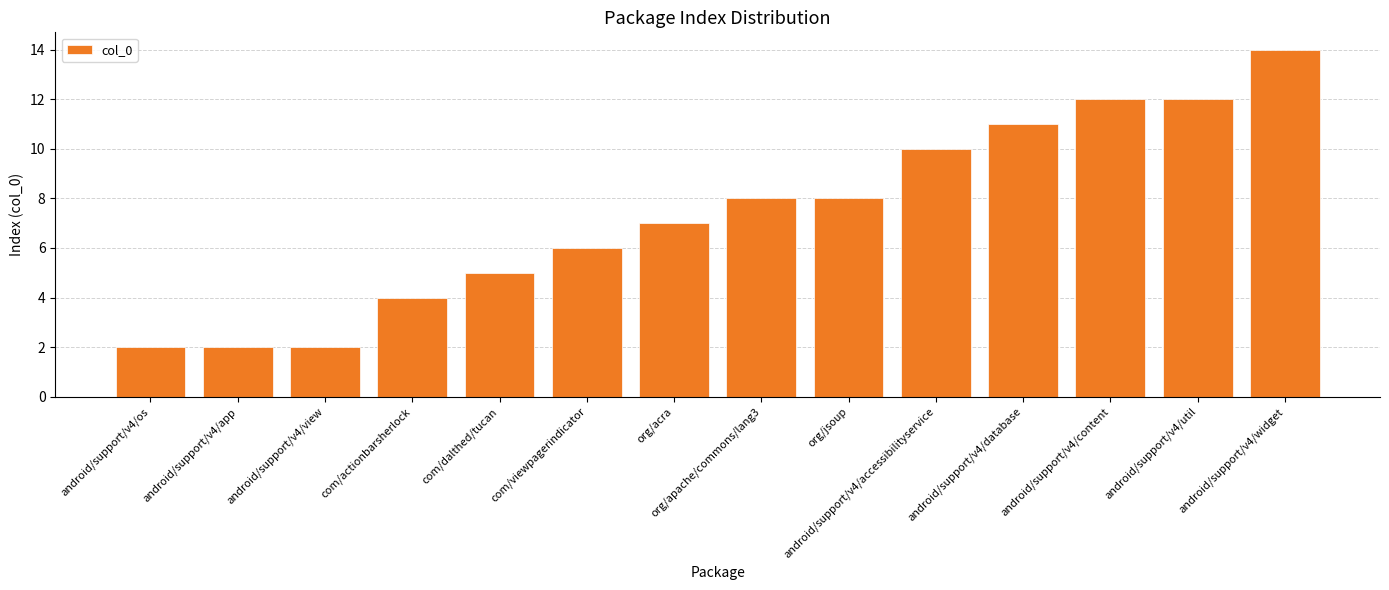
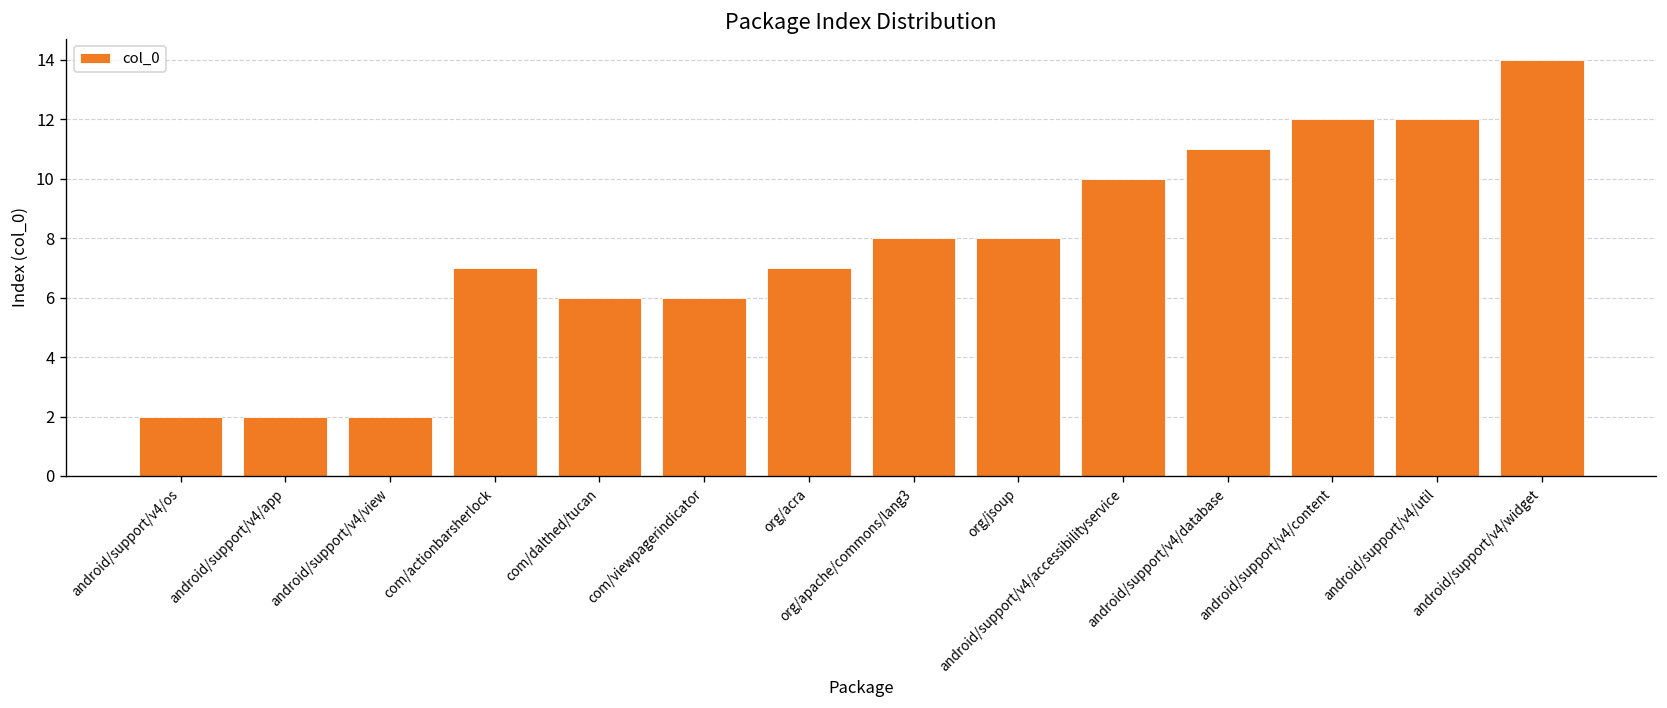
com/actionbarsherlock: 4 -> 7
com/dalthed/tucan: 5 -> 6
